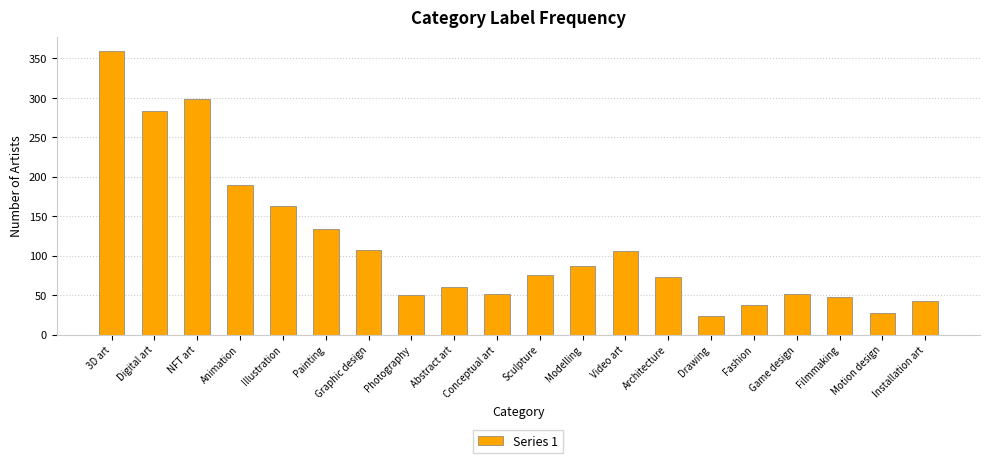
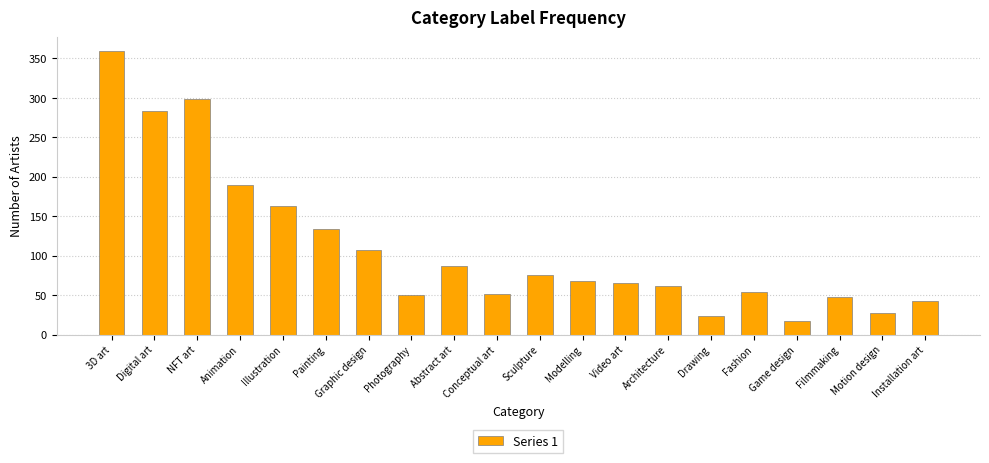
Abstract art: 60 -> 90
Modelling: 90 -> 70
Video art: 110 -> 70
Architecture: 70 -> 60
Fashion: 40 -> 50
Game design: 50 -> 20
